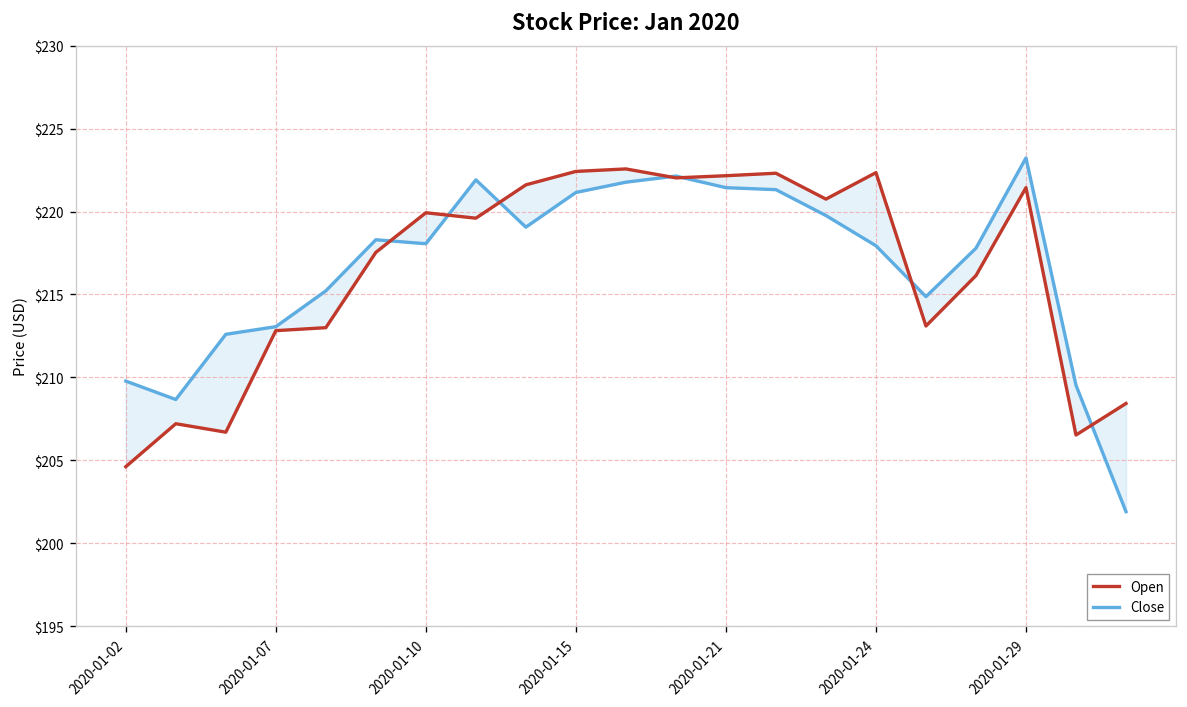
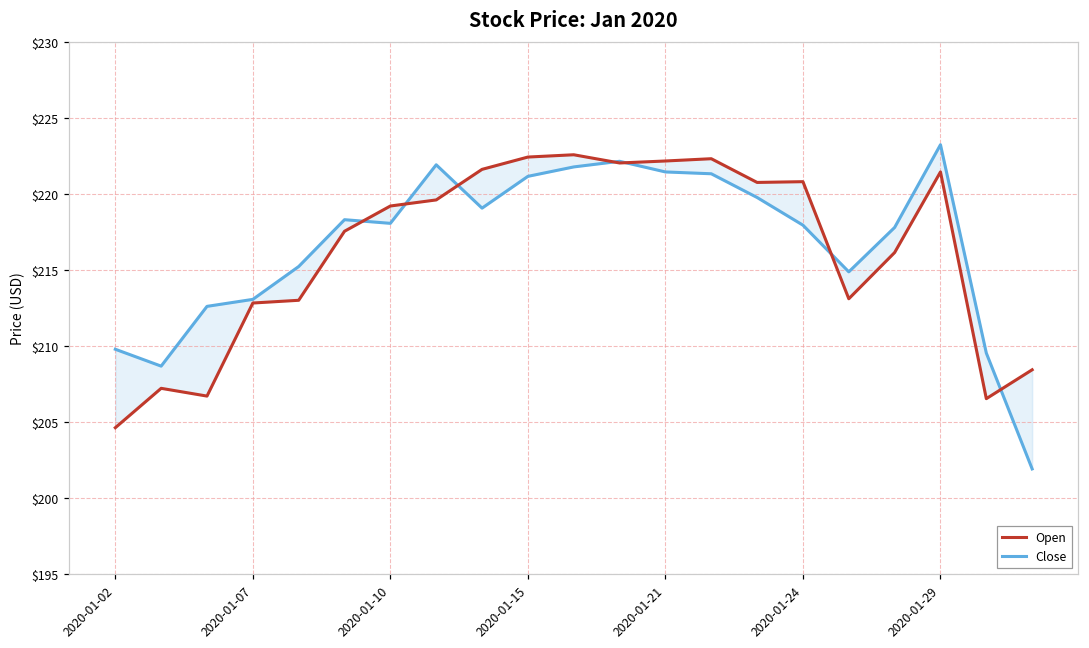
Open, 2020-01-10: $219.9 -> $219.2
Open, 2020-01-24: $222.3 -> $220.8
